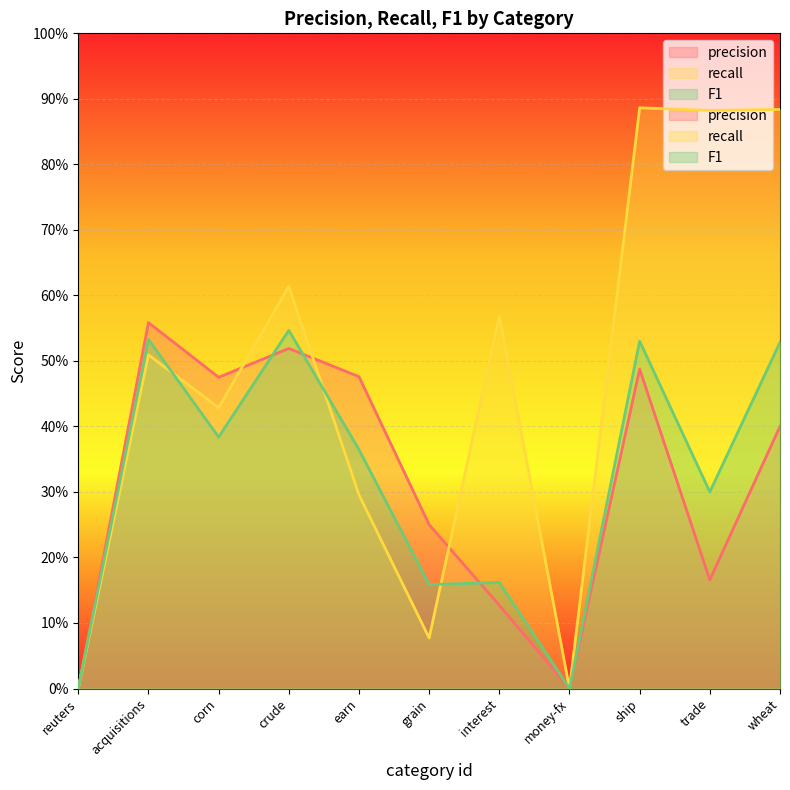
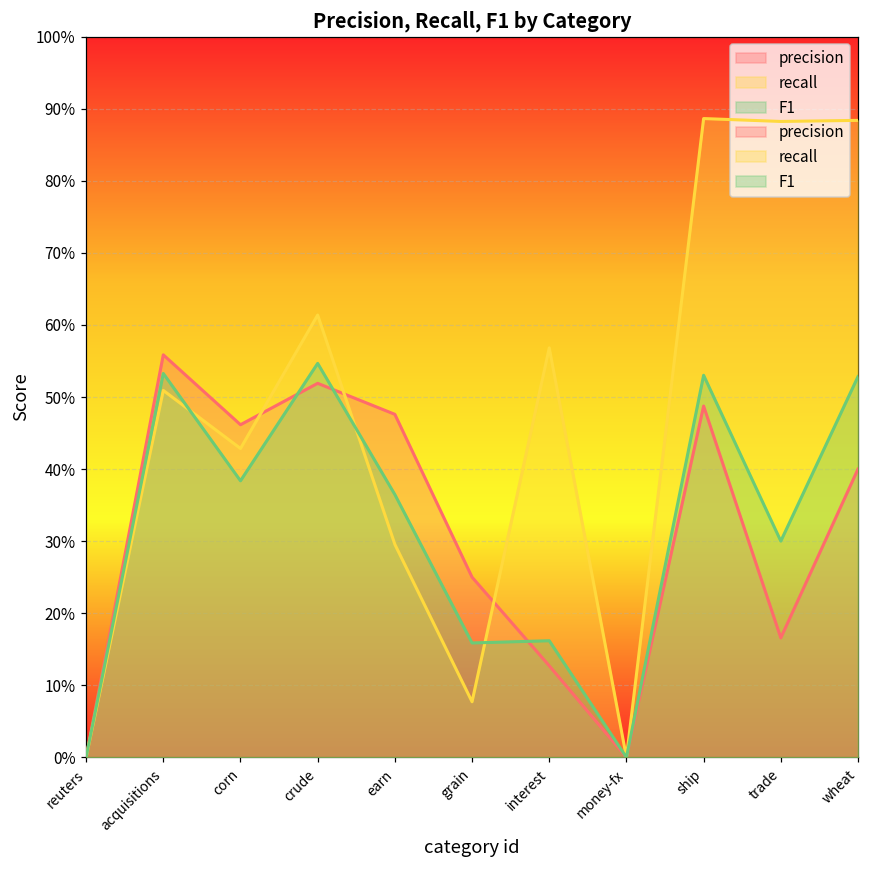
precision, corn: 48% -> 46%
